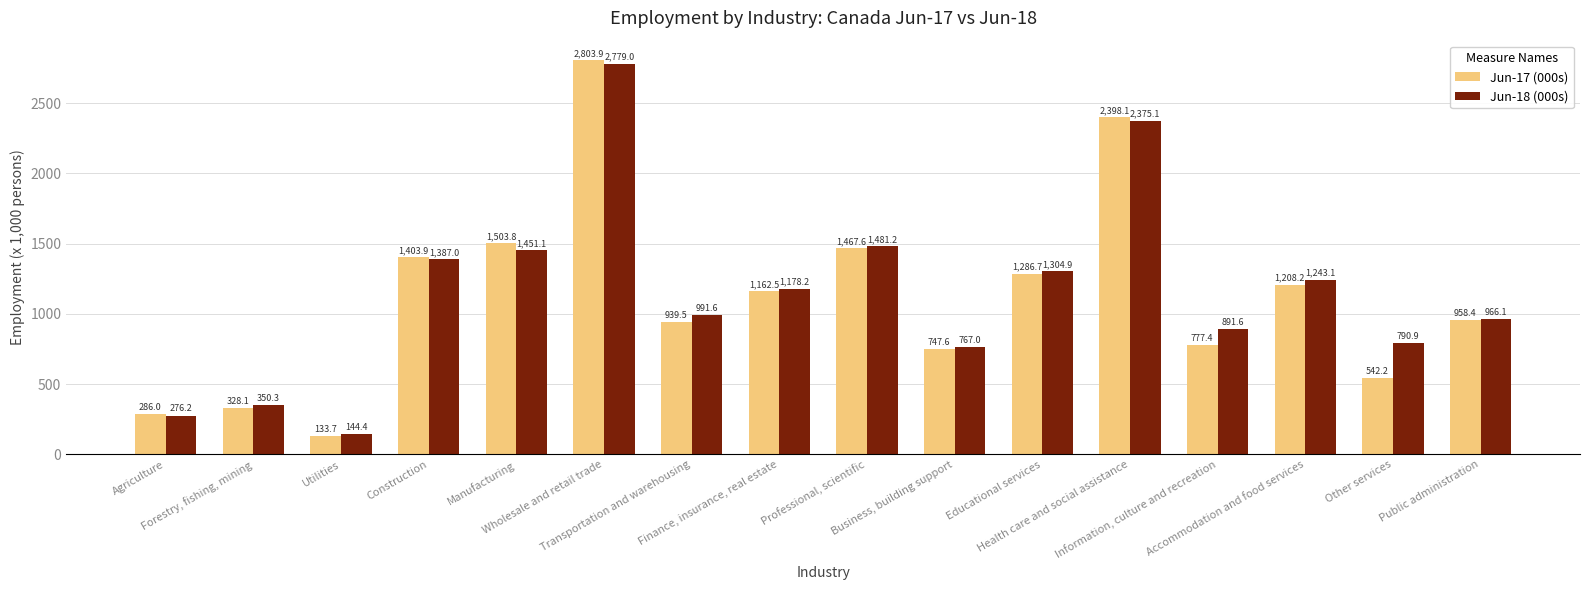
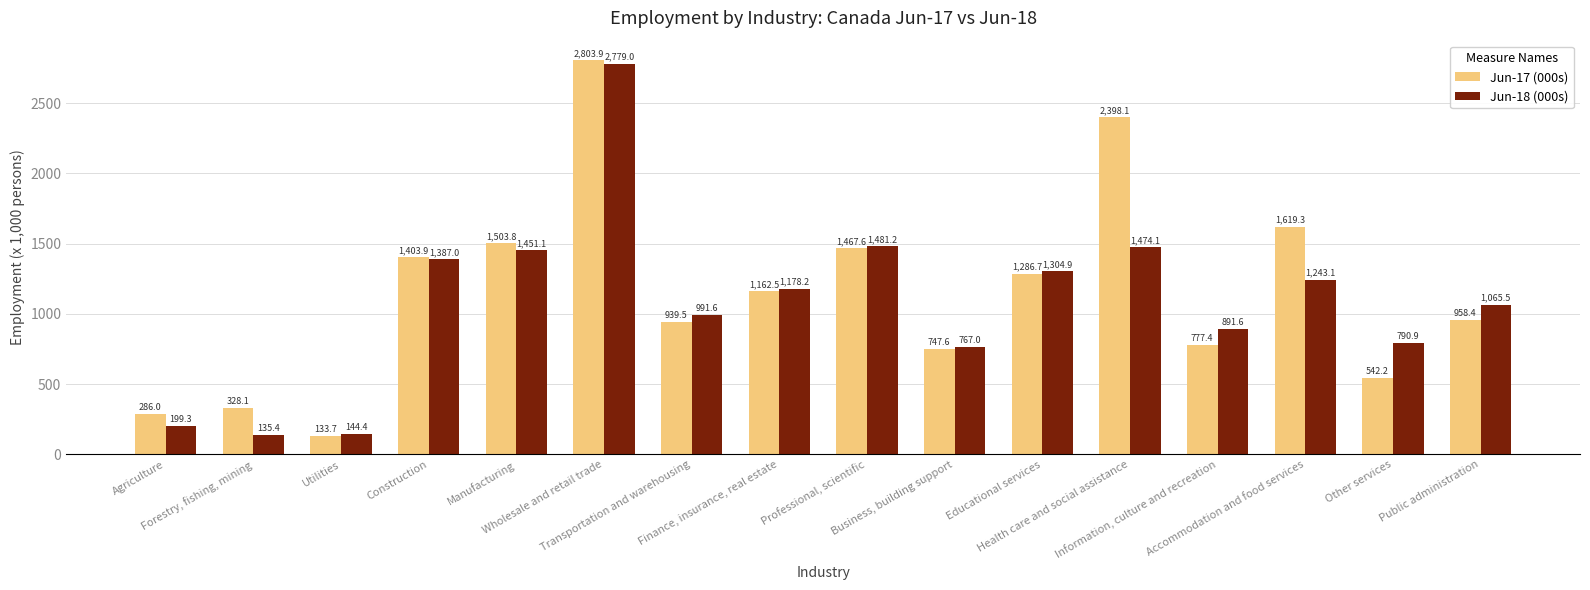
Jun-18 (000s), Agriculture: 276.2 -> 199.3
Jun-18 (000s), Forestry, fishing, mining: 350.3 -> 135.4
Jun-18 (000s), Health care and social assistance: 2,375.1 -> 1,474.1
Jun-17 (000s), Accommodation and food services: 1,208.2 -> 1,619.3
Jun-18 (000s), Public administration: 966.1 -> 1,065.5
